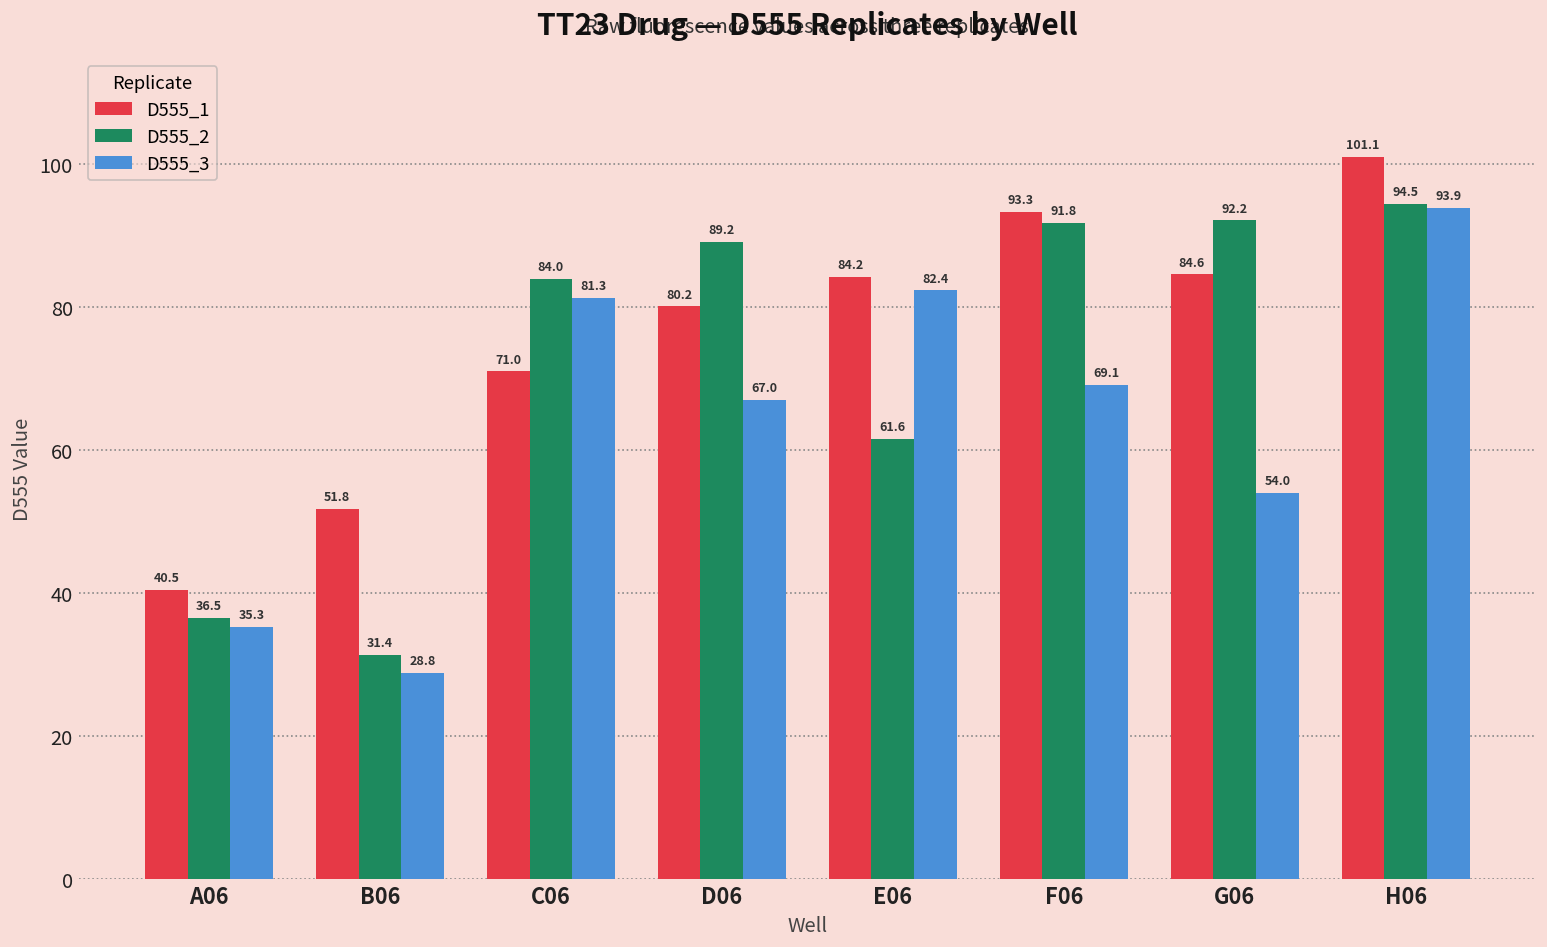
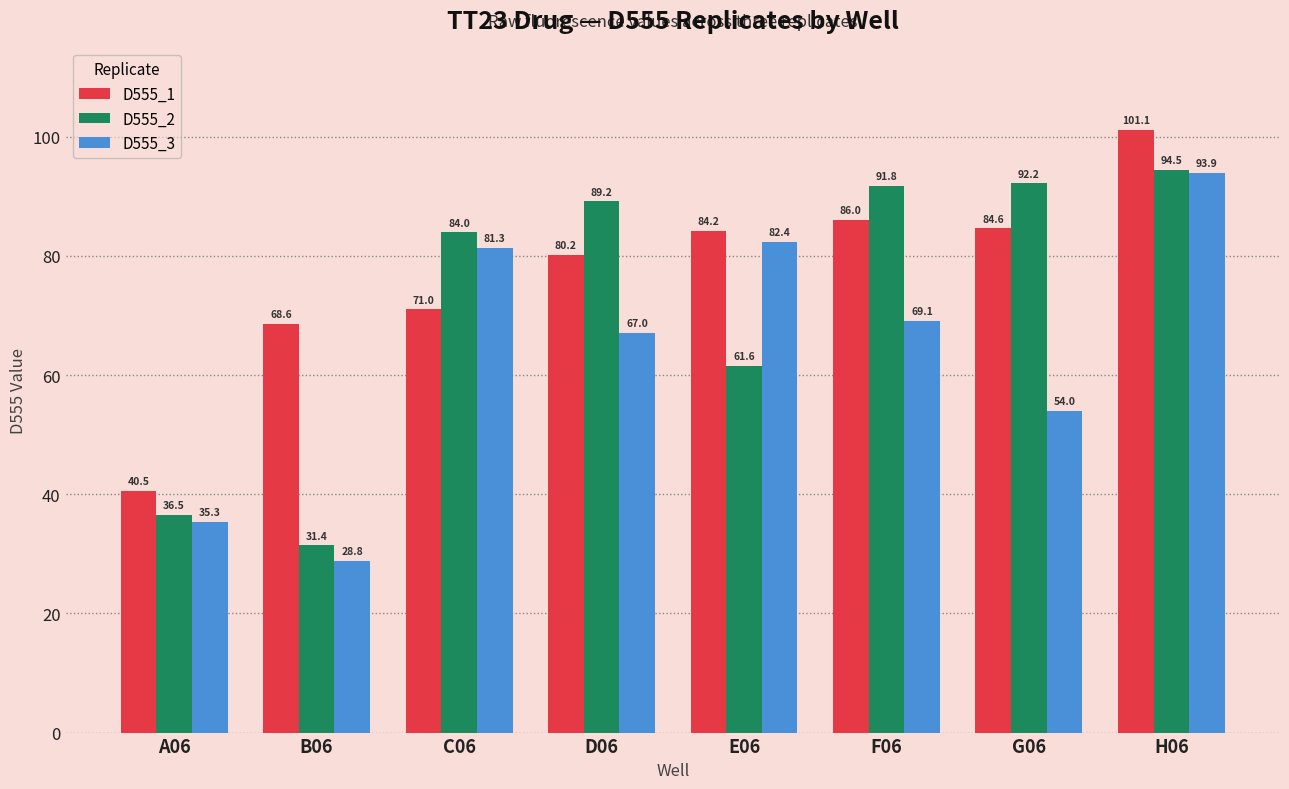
D555_1, B06: 51.8 -> 68.6
D555_1, F06: 93.3 -> 86.0
